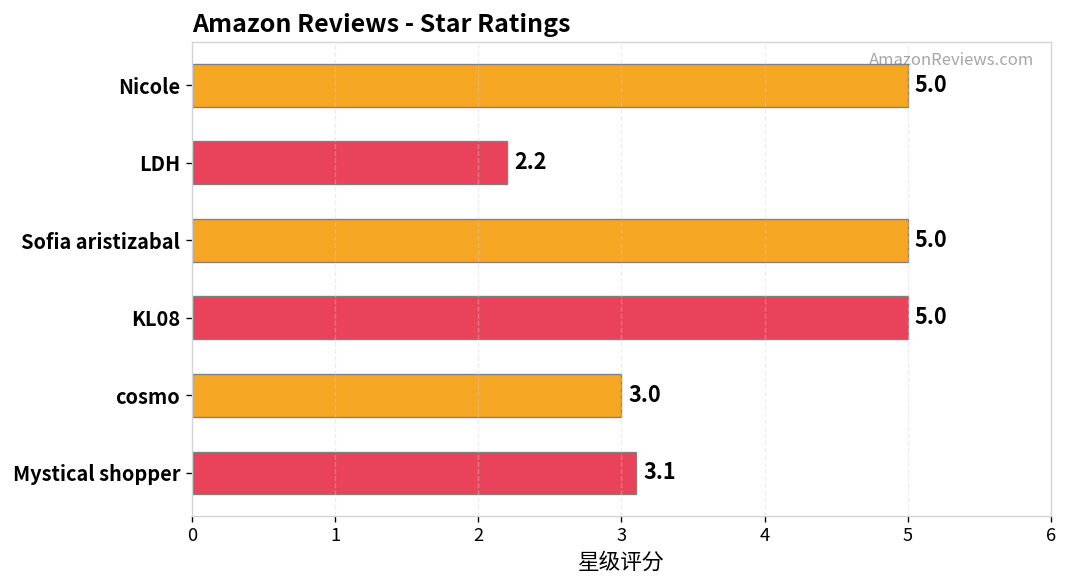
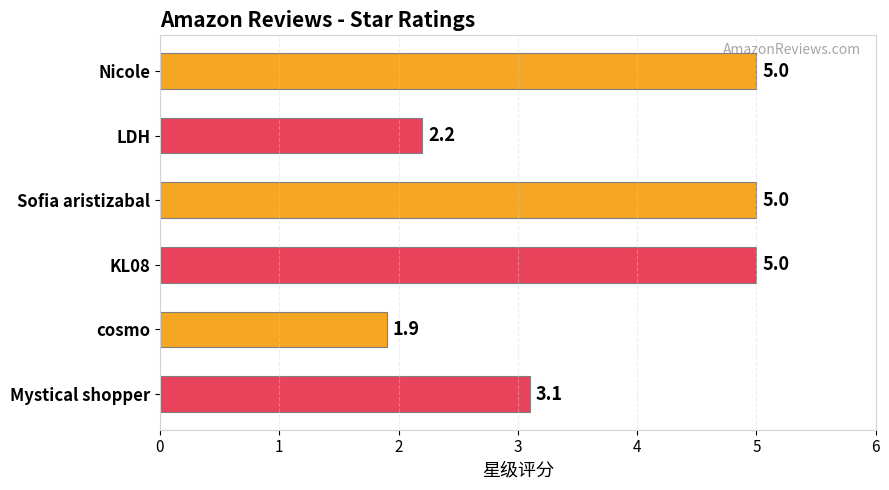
cosmo: 3.0 -> 1.9
